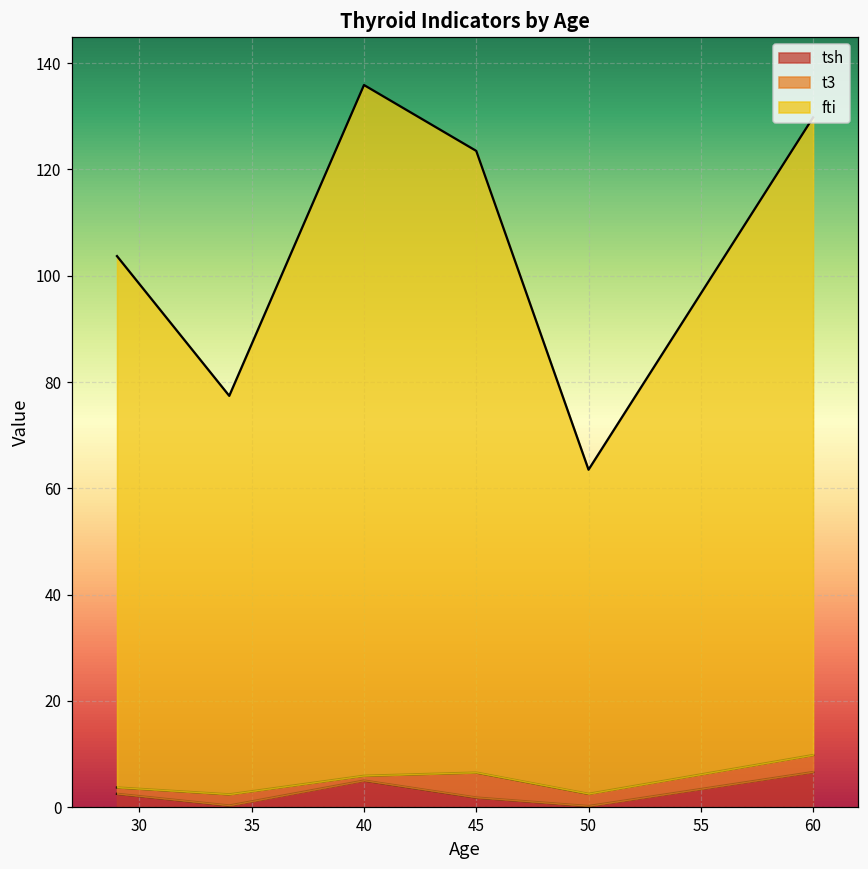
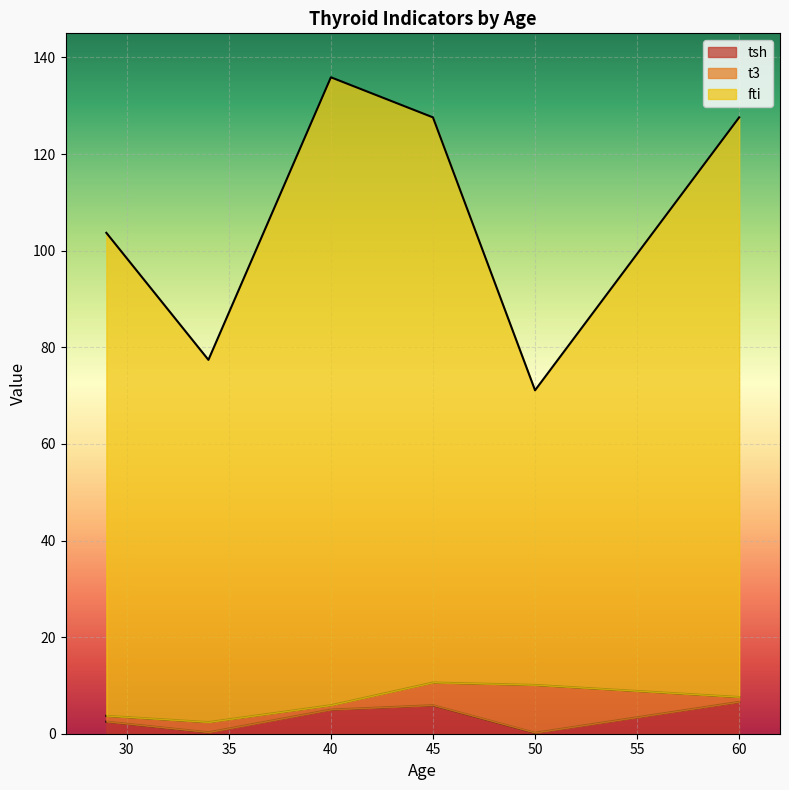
tsh, 45: 2 -> 6
t3, 50: 2 -> 10
t3, 60: 3 -> 1
